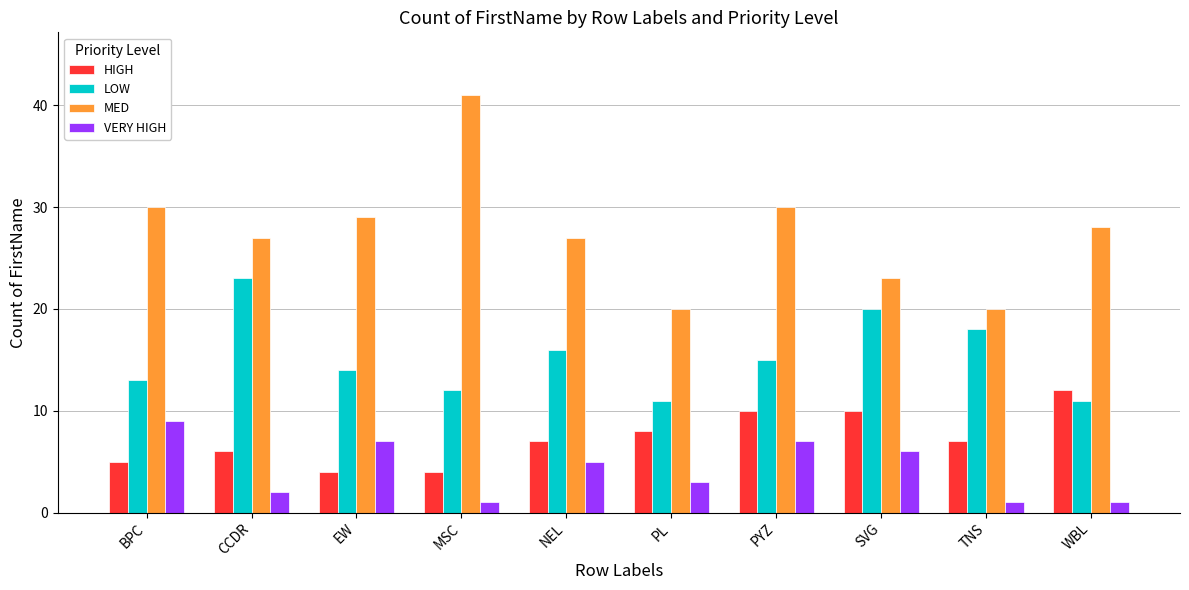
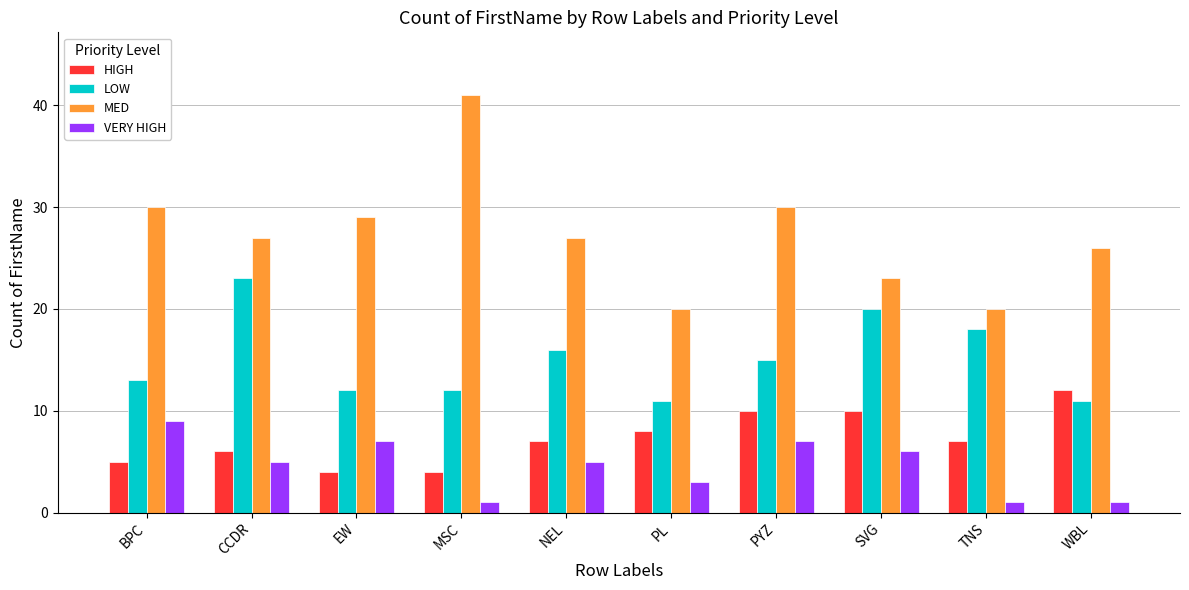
VERY HIGH, CCDR: 2 -> 5
LOW, EW: 14 -> 12
MED, WBL: 28 -> 26
